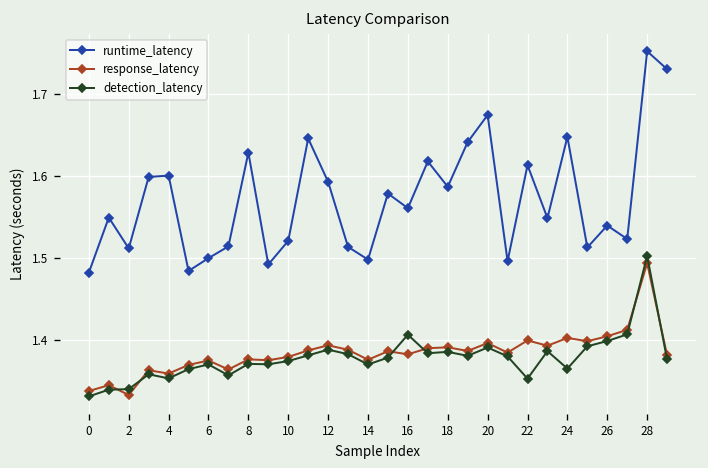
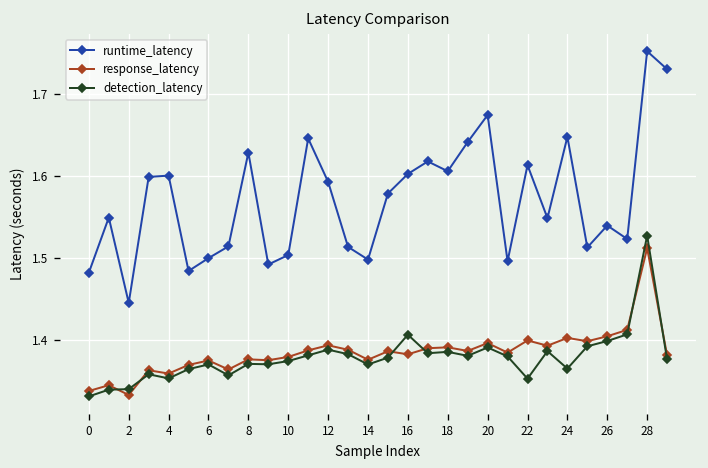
runtime_latency, 2: 1.51 -> 1.45
runtime_latency, 10: 1.52 -> 1.50
runtime_latency, 16: 1.56 -> 1.60
runtime_latency, 18: 1.59 -> 1.61
response_latency, 28: 1.49 -> 1.51
detection_latency, 28: 1.50 -> 1.53
